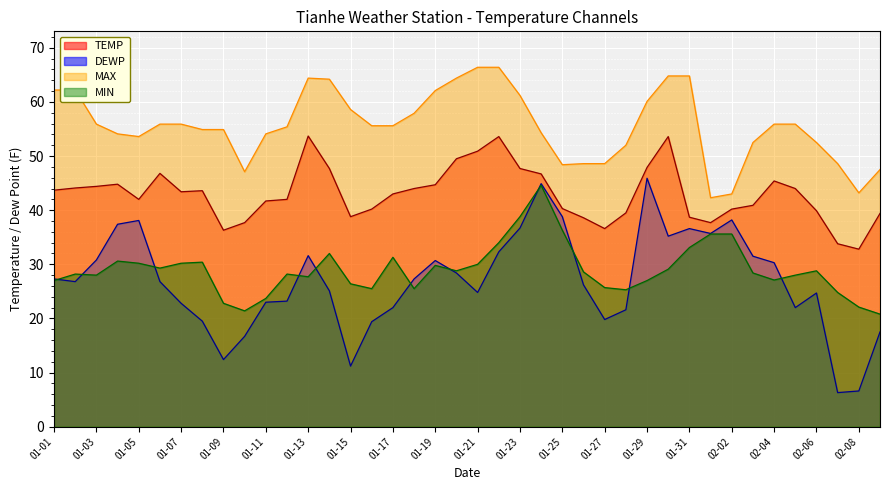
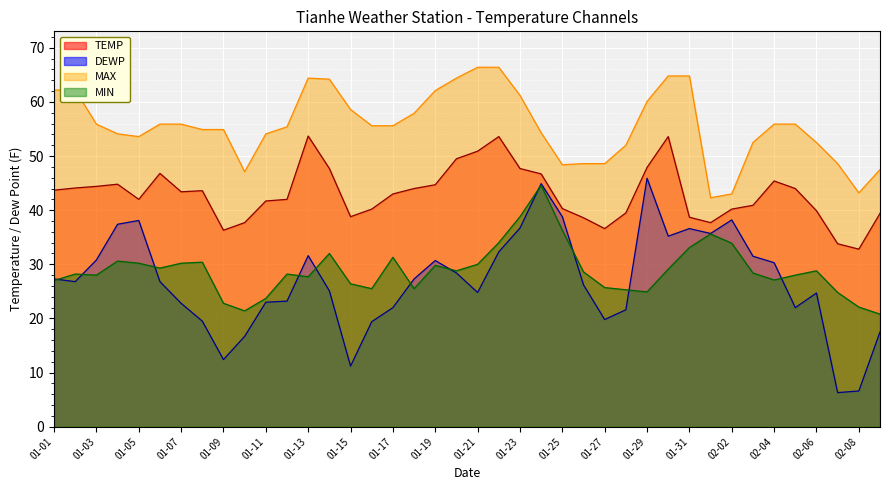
MIN, 01-29: 27 -> 25
MIN, 02-02: 36 -> 34
